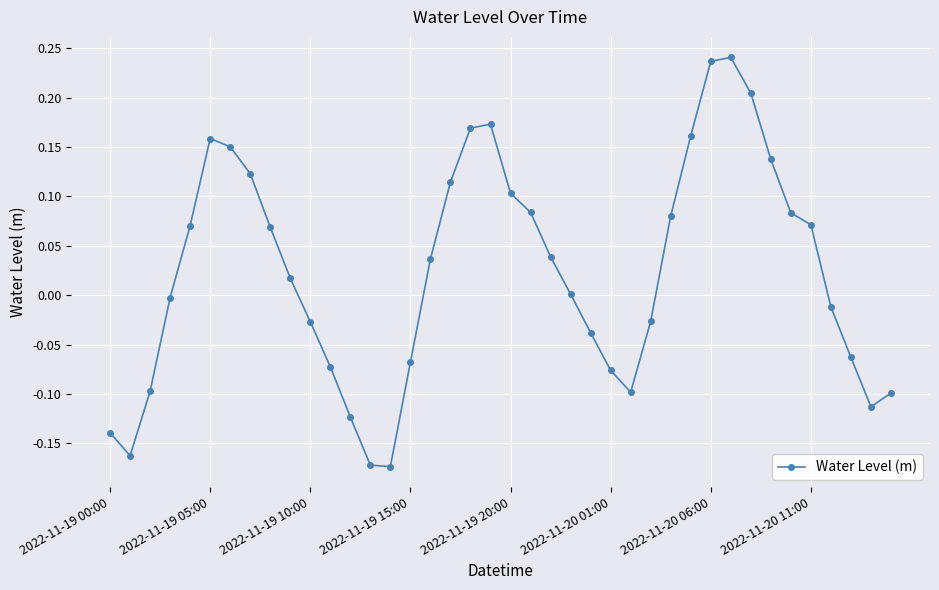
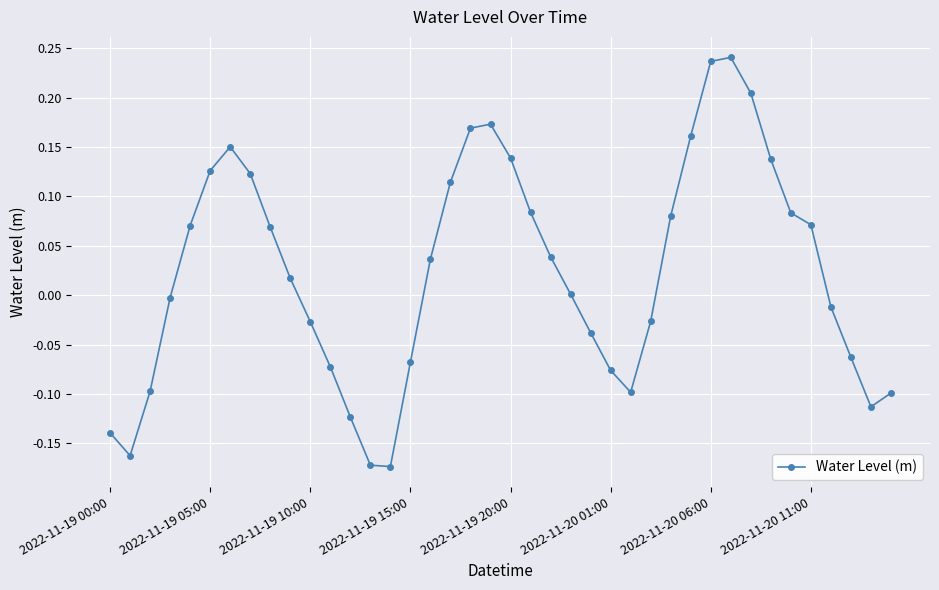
2022-11-19 05:00: 0.16 -> 0.13
2022-11-19 20:00: 0.10 -> 0.14
